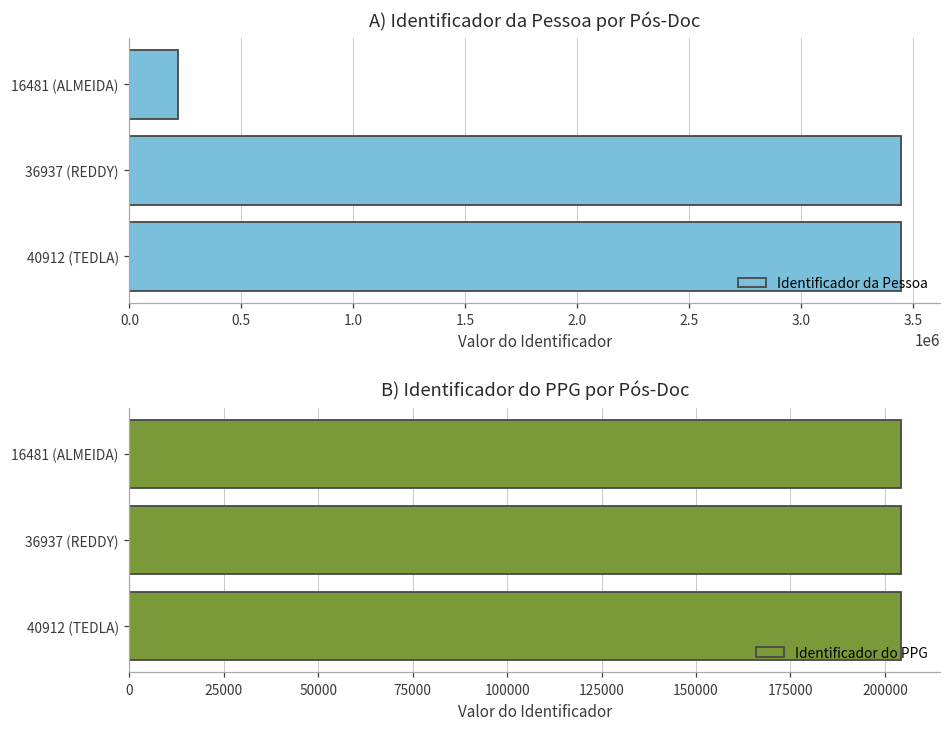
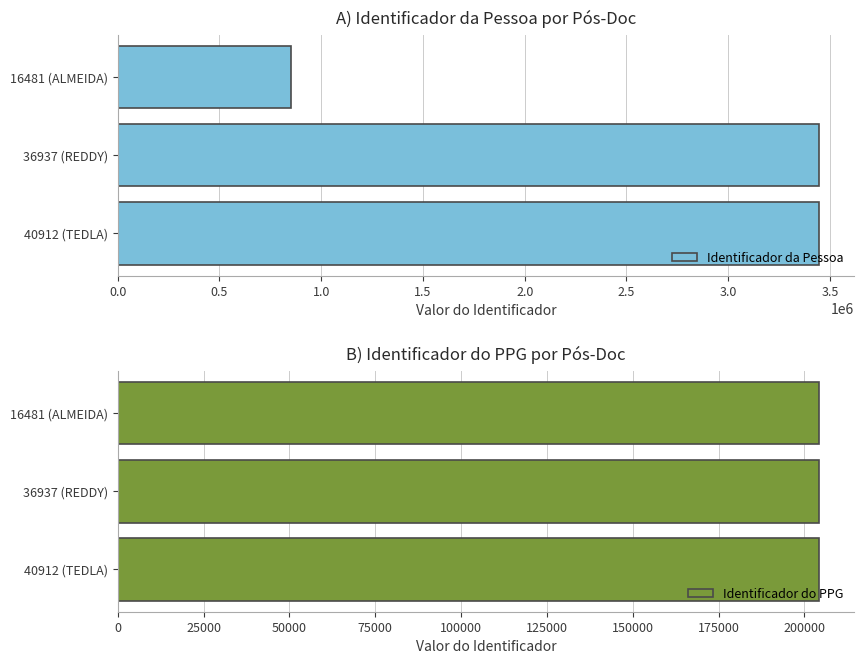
A) Identificador da Pessoa por Pós-Doc, 16481 (ALMEIDA): 220000 -> 850000
